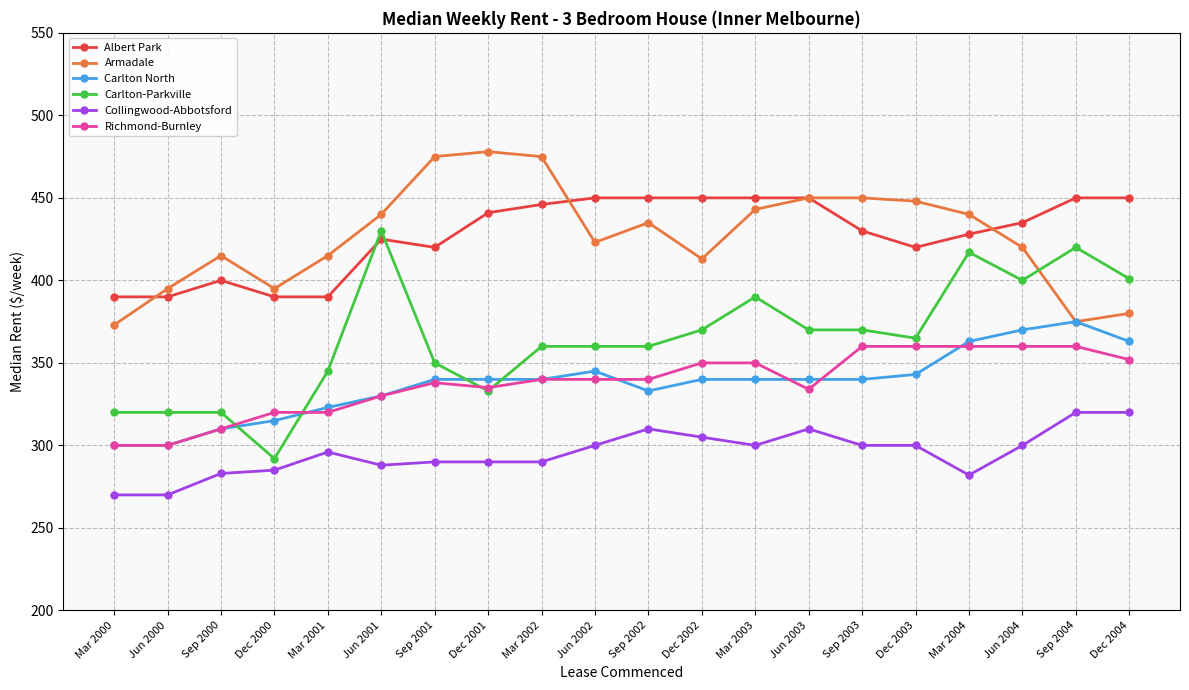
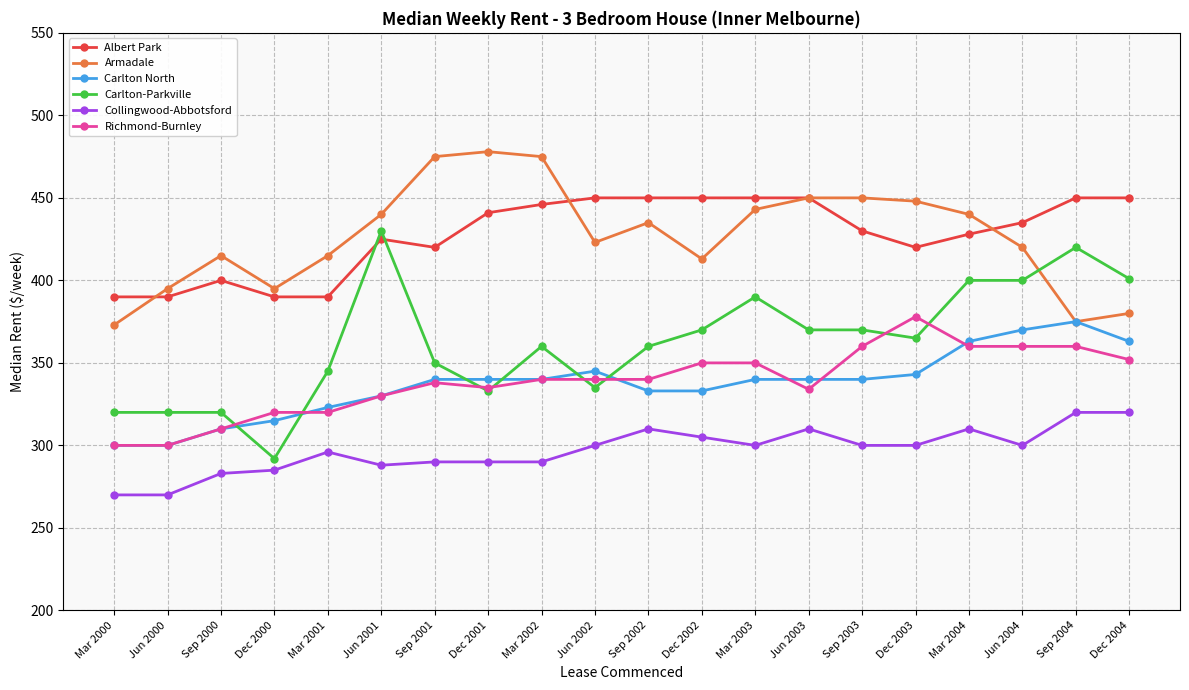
Carlton-Parkville, Jun 2002: 360 -> 335
Carlton North, Dec 2002: 340 -> 333
Richmond-Burnley, Dec 2003: 360 -> 378
Carlton-Parkville, Mar 2004: 417 -> 400
Collingwood-Abbotsford, Mar 2004: 282 -> 310
